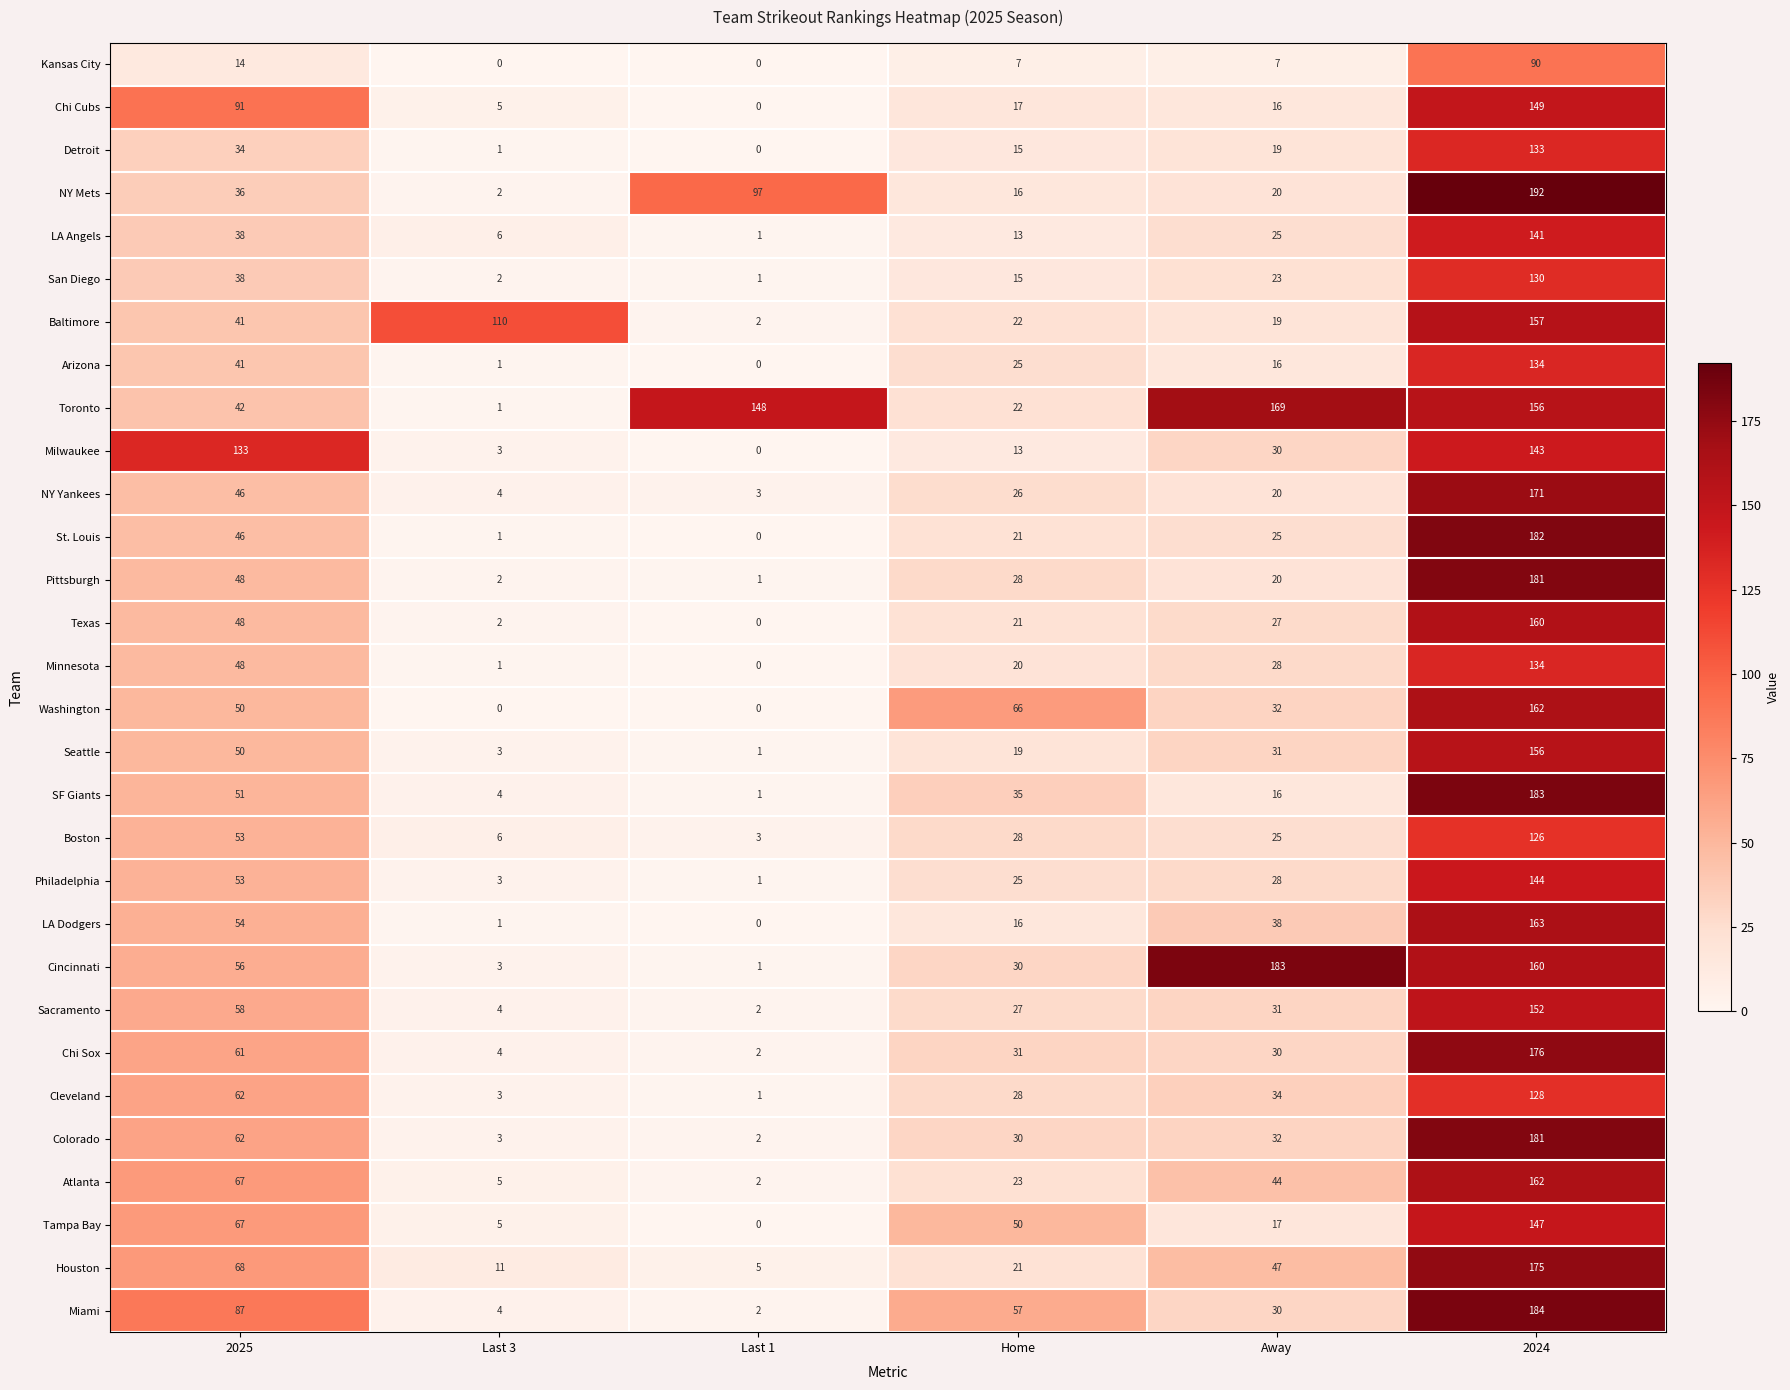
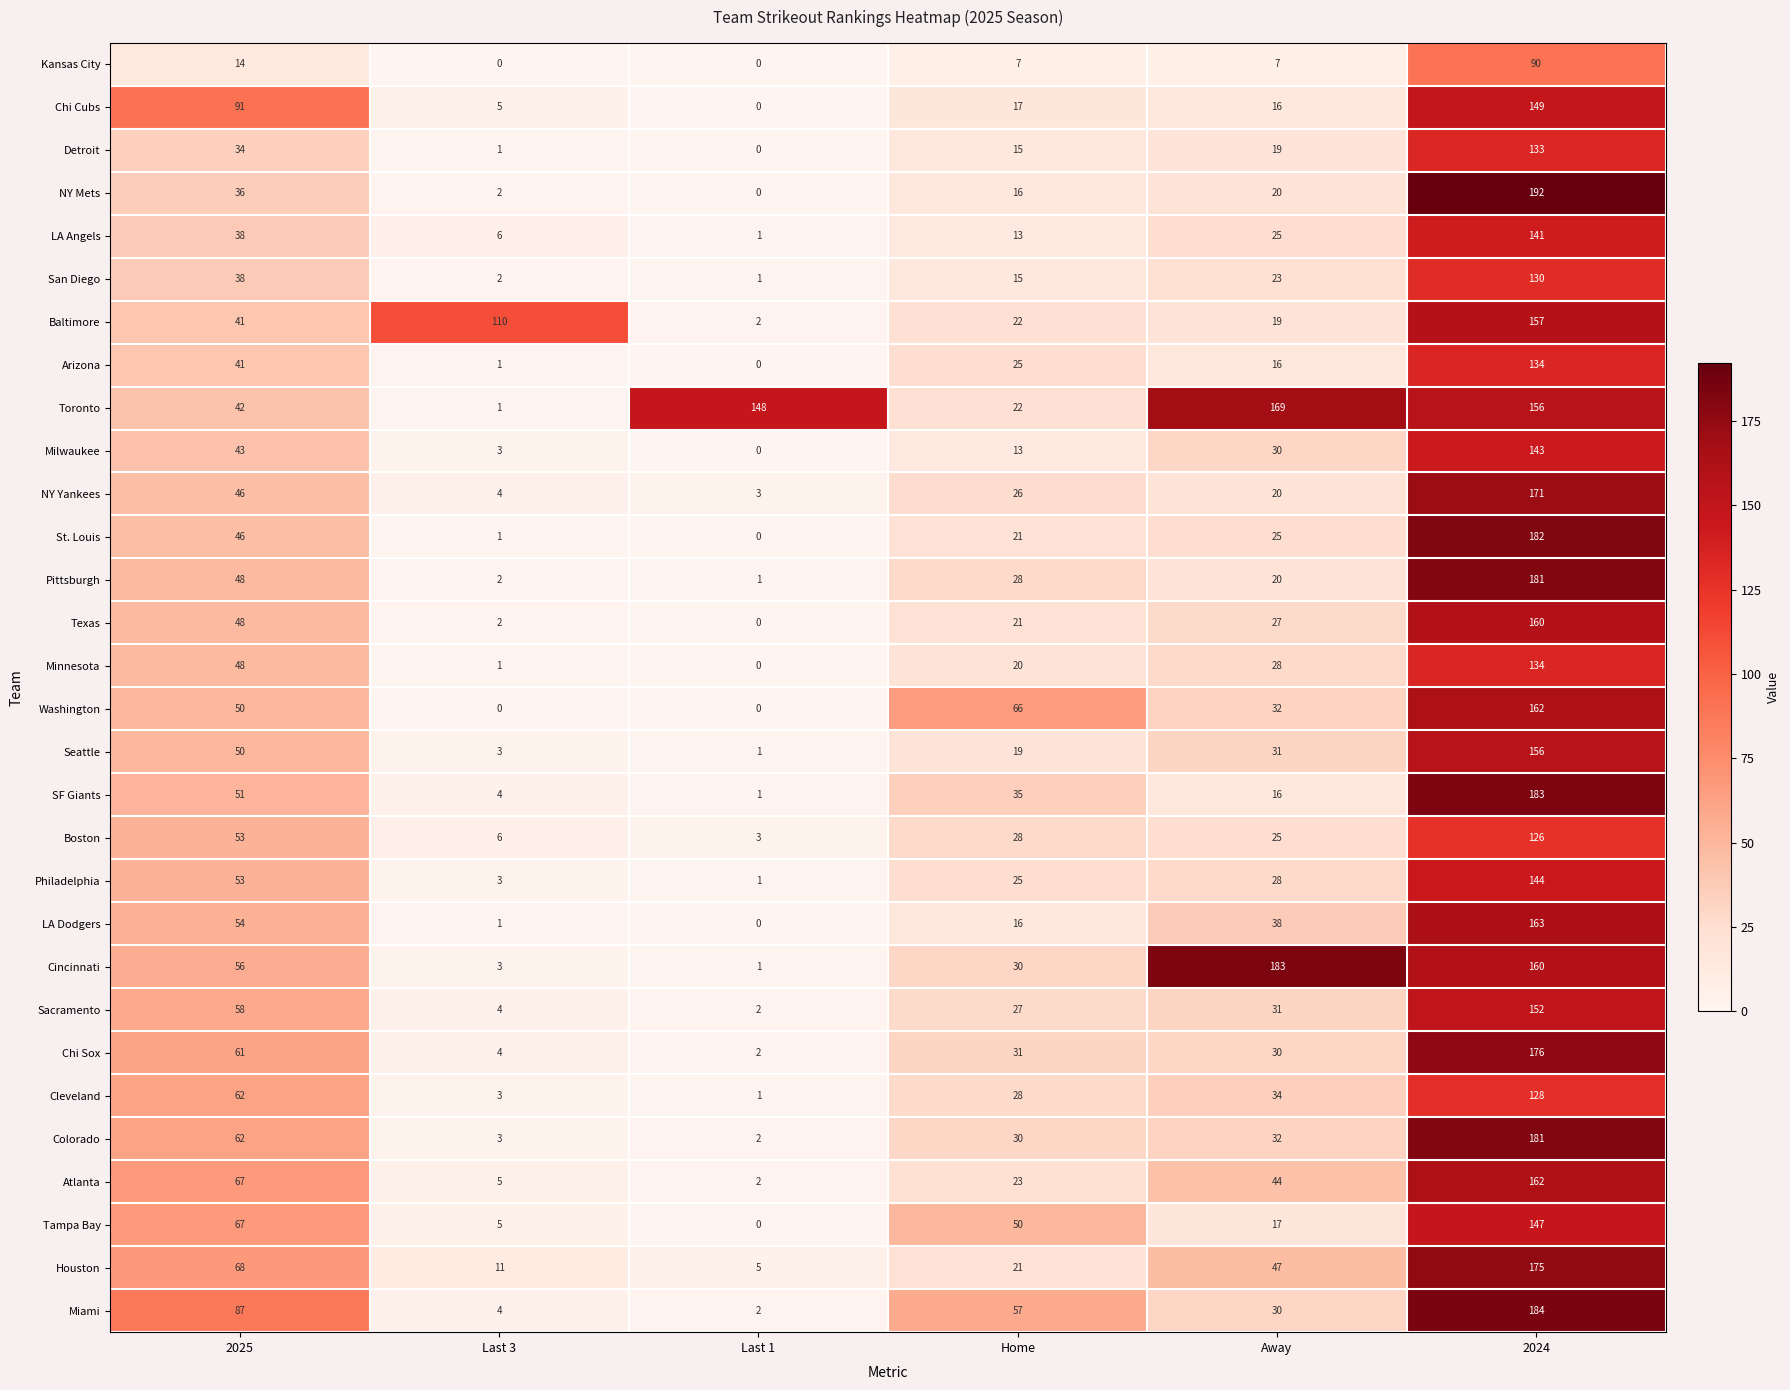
NY Mets, Last 1: 97 -> 0
Milwaukee, 2025: 133 -> 43
